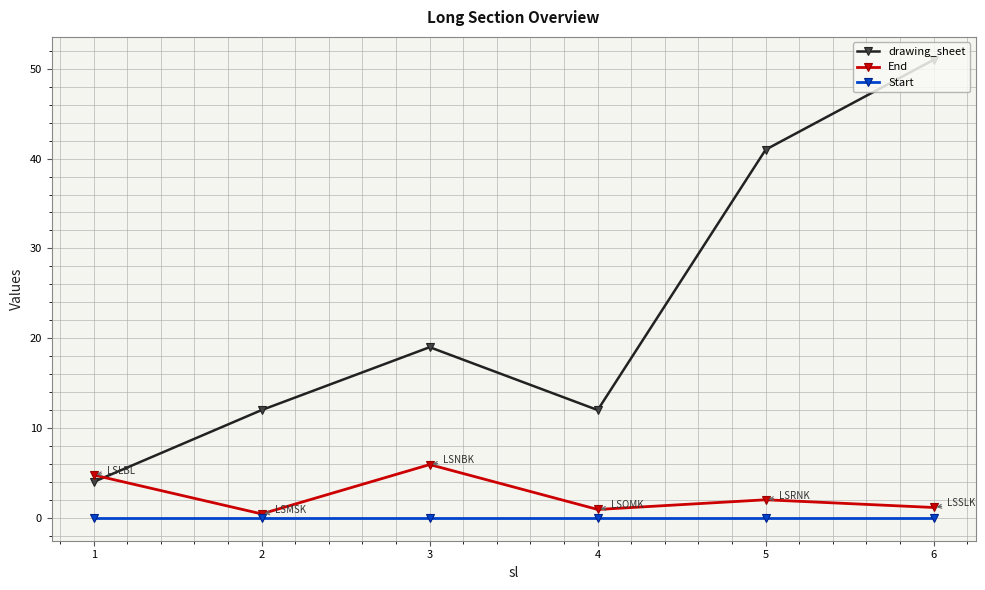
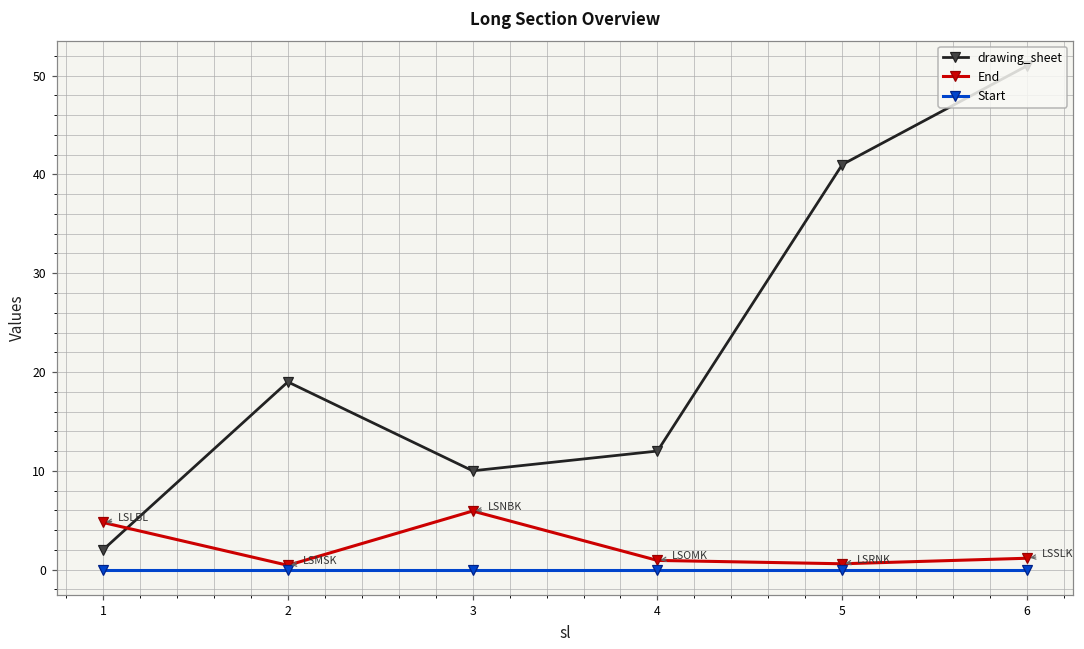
drawing_sheet, 1: 4 -> 2
drawing_sheet, 2: 12 -> 19
drawing_sheet, 3: 19 -> 10
End, 5: 2 -> 1
